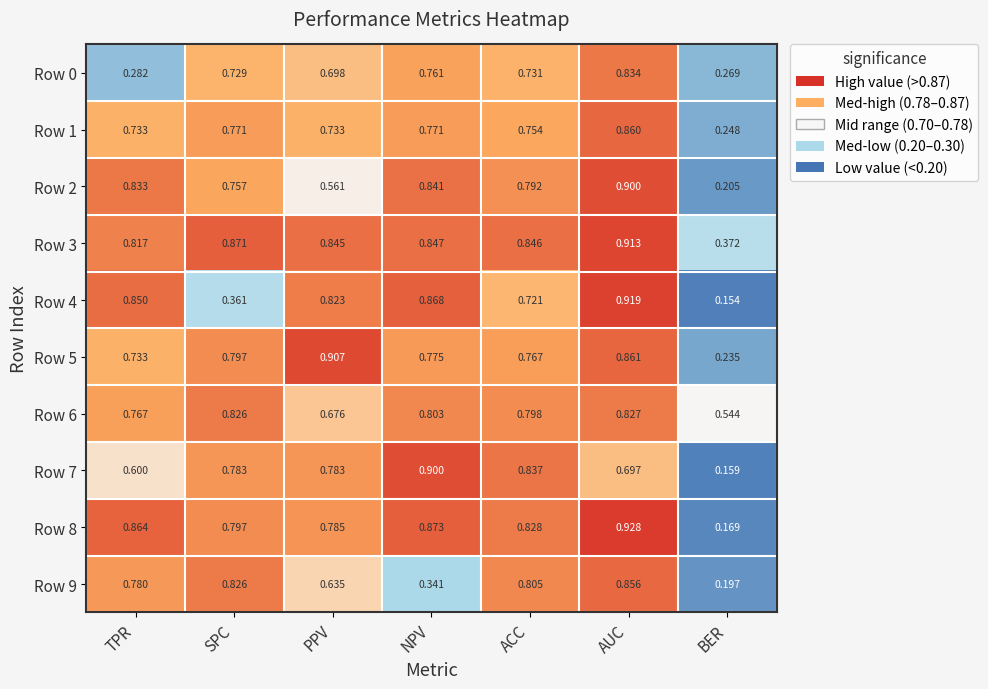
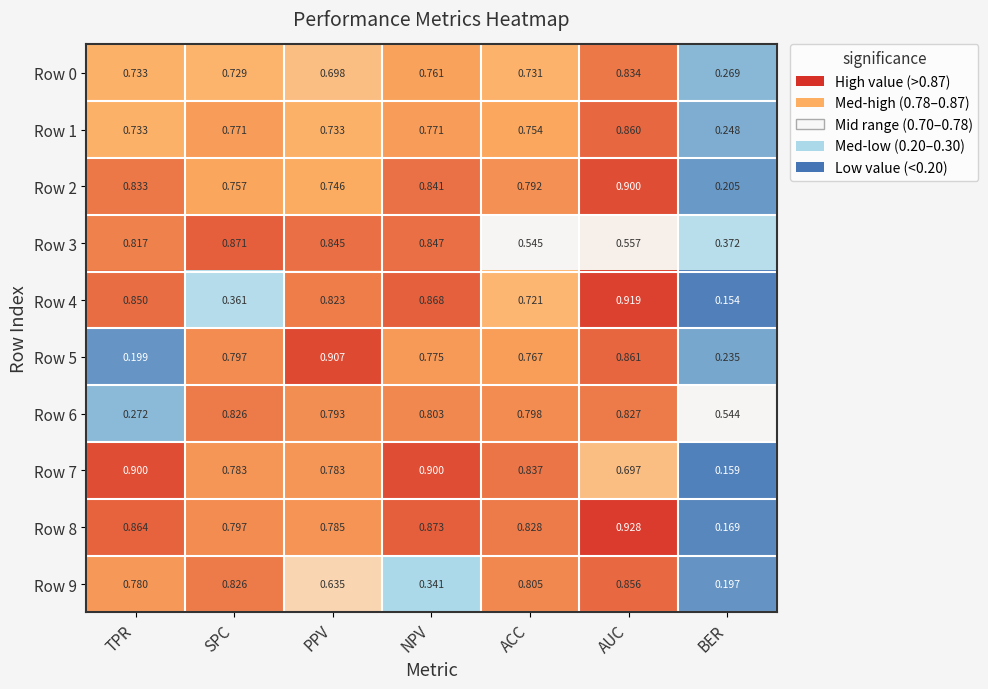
Row 0, TPR: 0.282 -> 0.733
Row 2, PPV: 0.561 -> 0.746
Row 3, ACC: 0.846 -> 0.545
Row 3, AUC: 0.913 -> 0.557
Row 5, TPR: 0.733 -> 0.199
Row 6, TPR: 0.767 -> 0.272
Row 6, PPV: 0.676 -> 0.793
Row 7, TPR: 0.600 -> 0.900
